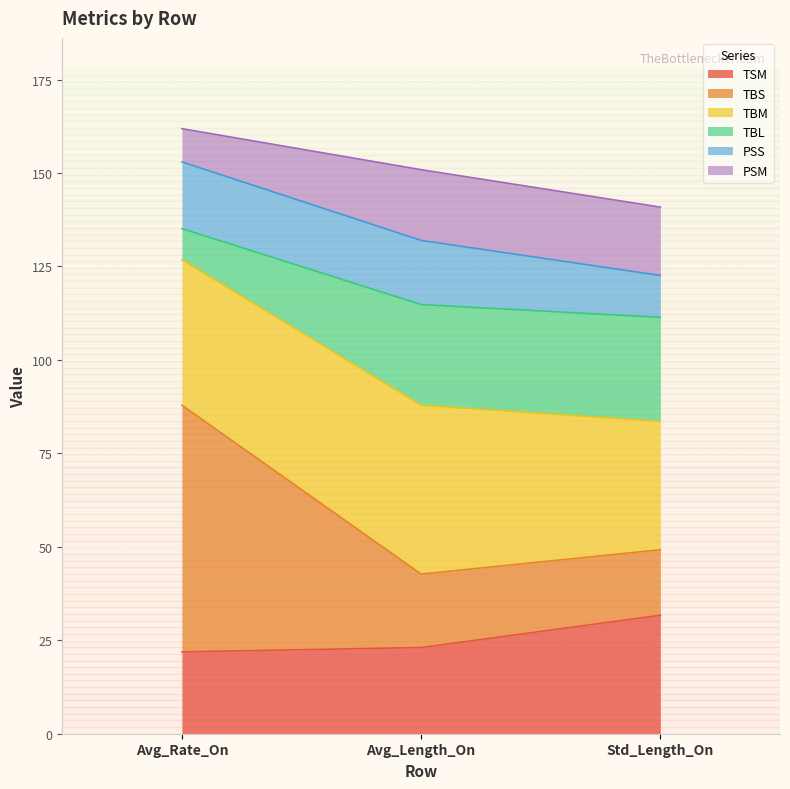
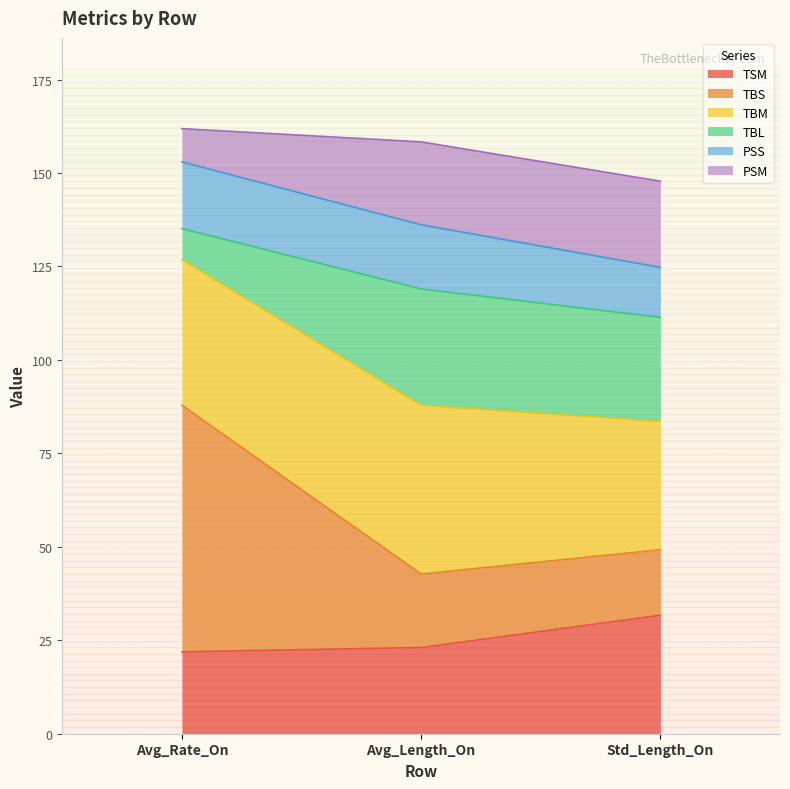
TBL, Avg_Length_On: 27 -> 31
PSM, Avg_Length_On: 19 -> 22
PSS, Std_Length_On: 11 -> 13
PSM, Std_Length_On: 18 -> 23
